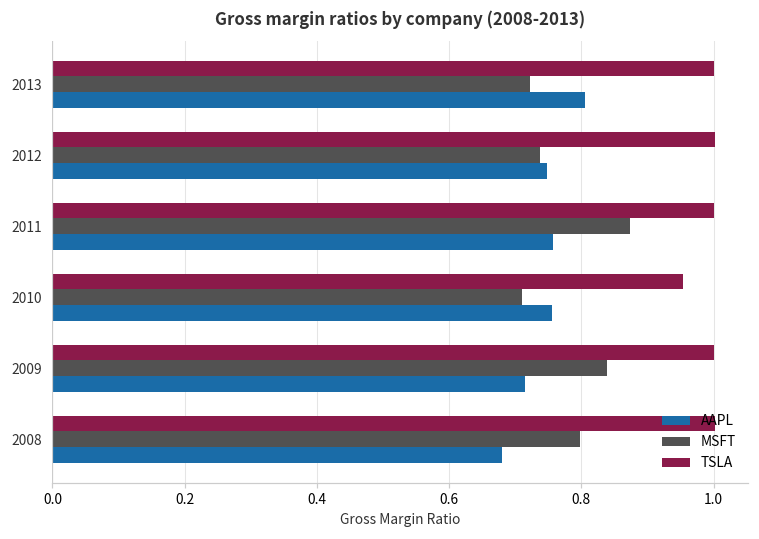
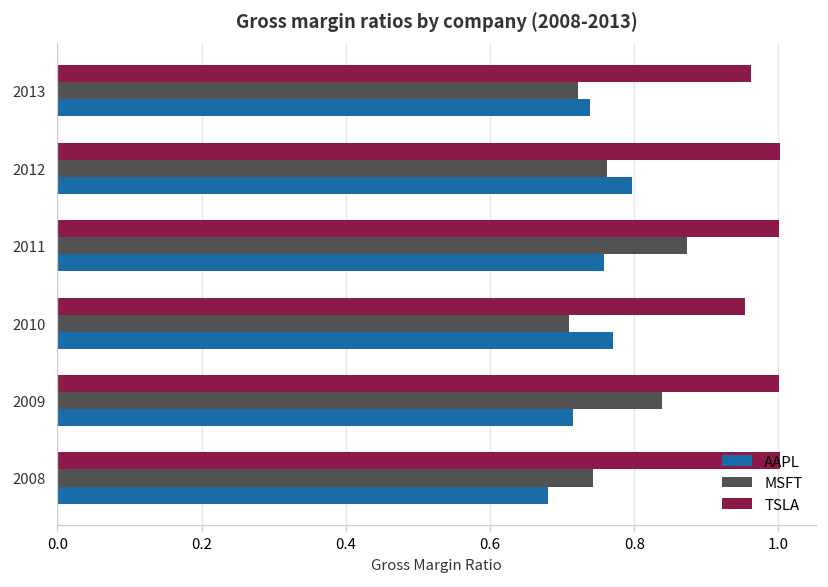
TSLA, 2013: 1.00 -> 0.96
AAPL, 2013: 0.81 -> 0.74
MSFT, 2012: 0.74 -> 0.76
AAPL, 2012: 0.75 -> 0.80
AAPL, 2010: 0.76 -> 0.77
MSFT, 2008: 0.80 -> 0.74
